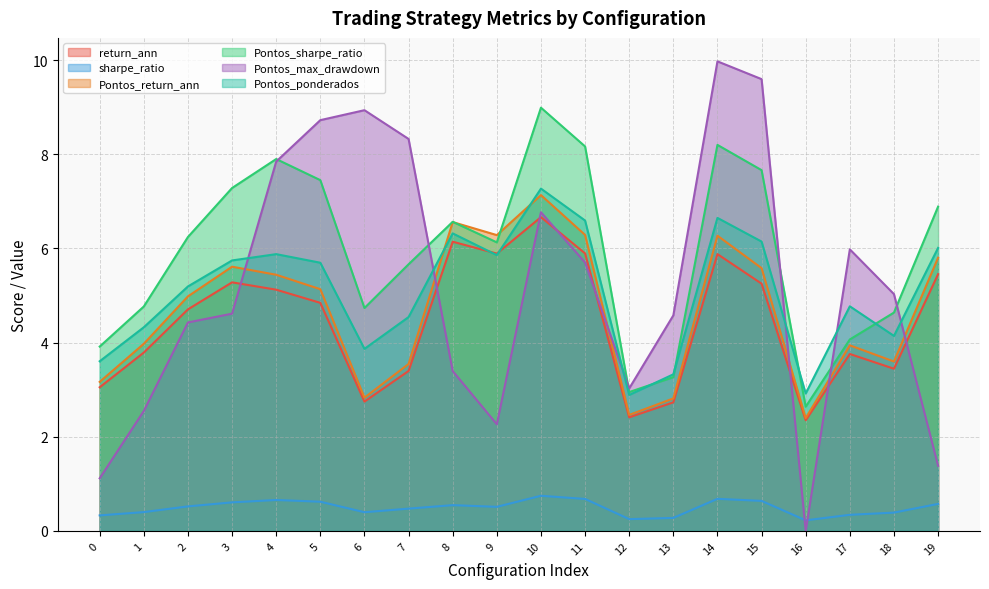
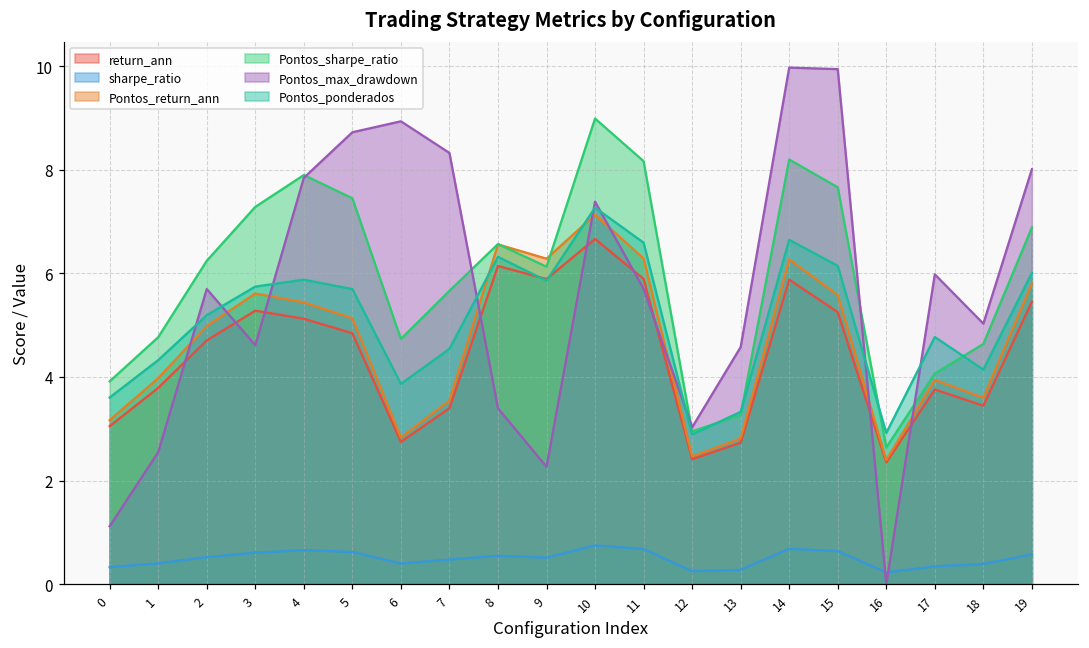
Pontos_max_drawdown, 2: 4.4 -> 5.7
Pontos_max_drawdown, 10: 6.8 -> 7.4
Pontos_max_drawdown, 15: 9.6 -> 9.9
Pontos_max_drawdown, 19: 1.4 -> 8.0
